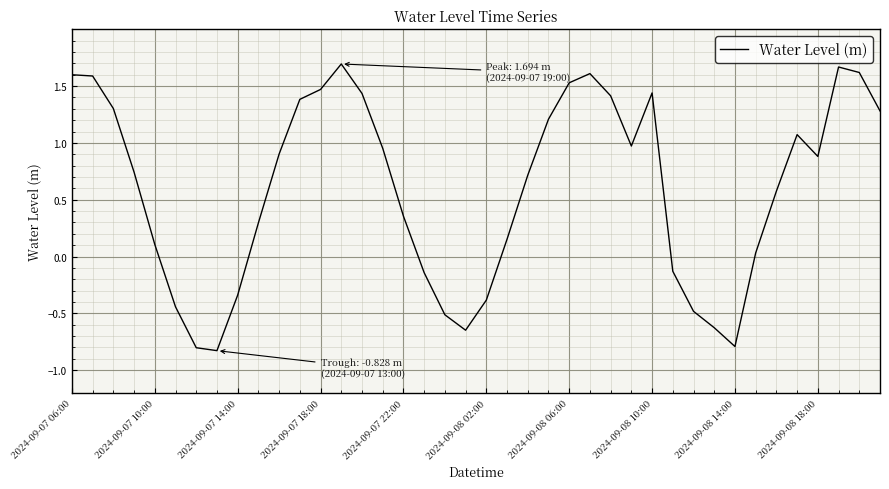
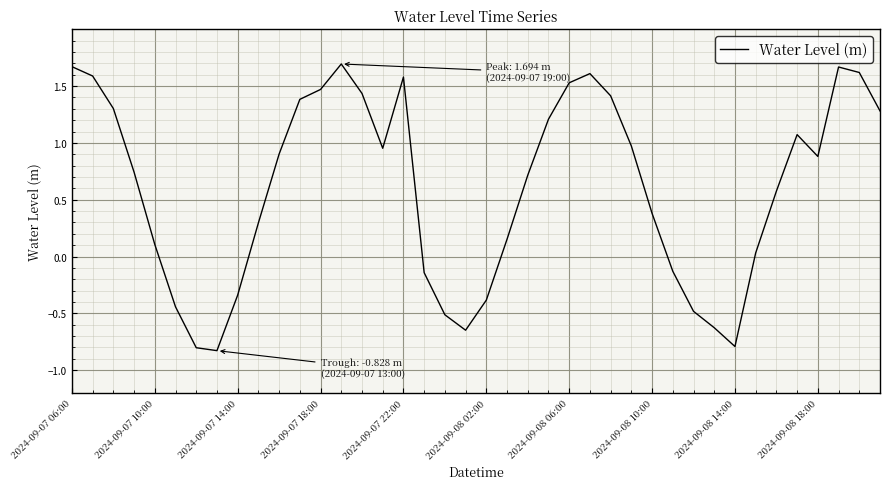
2024-09-07 06:00: 1.60 -> 1.67
2024-09-07 22:00: 0.36 -> 1.58
2024-09-08 10:00: 1.44 -> 0.38
